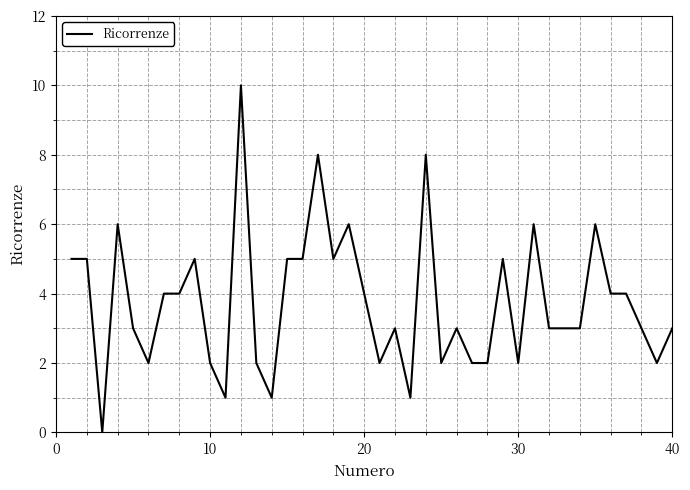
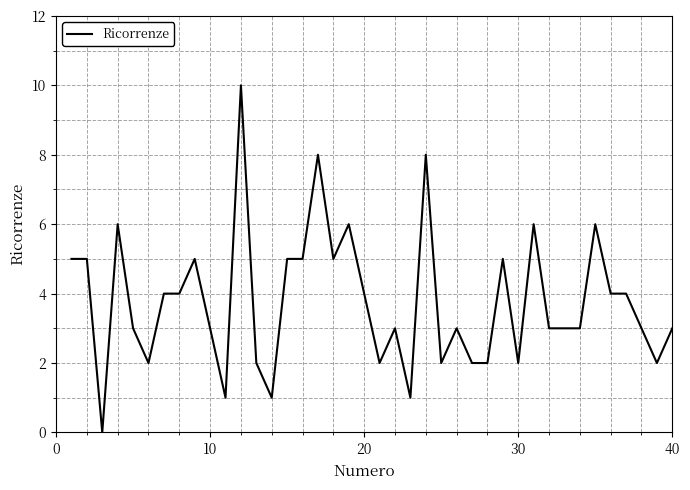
10: 2 -> 3
